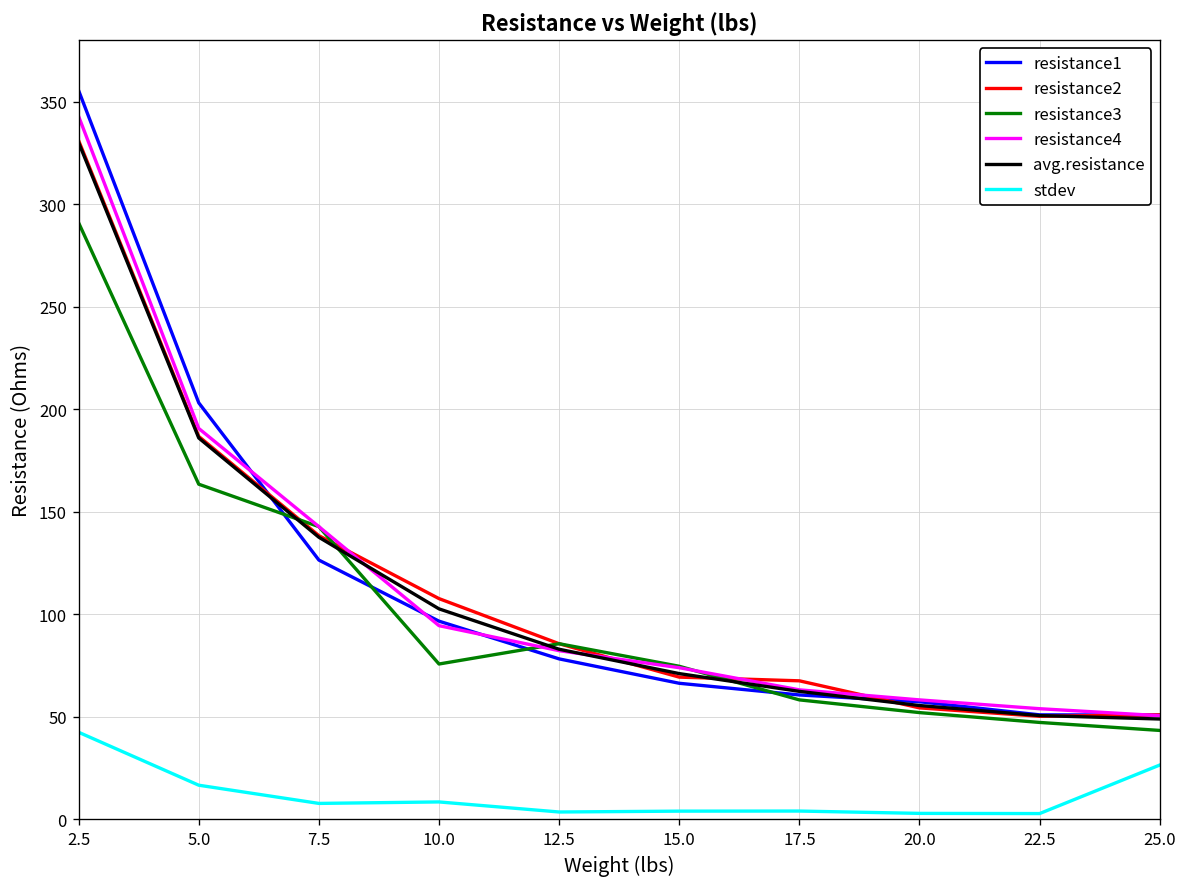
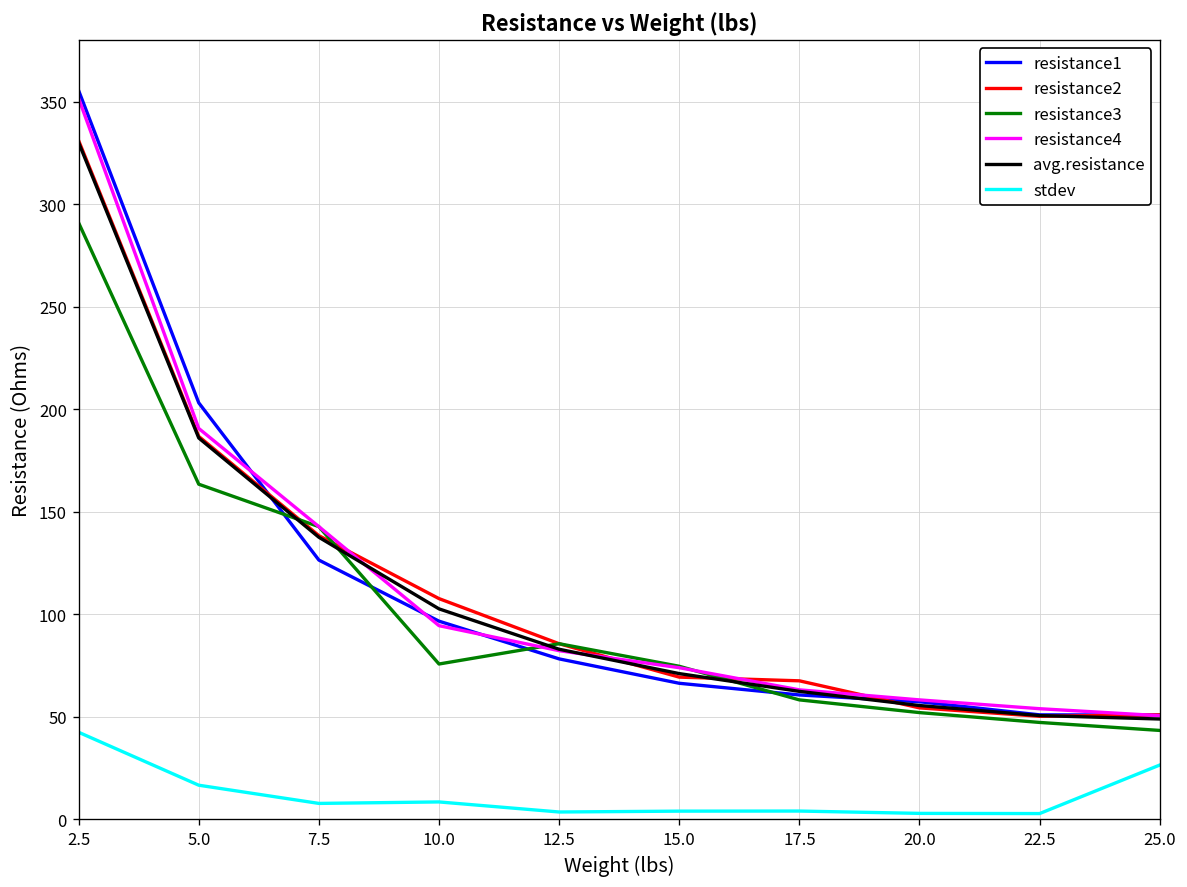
resistance4, 2.5: 343 -> 352
